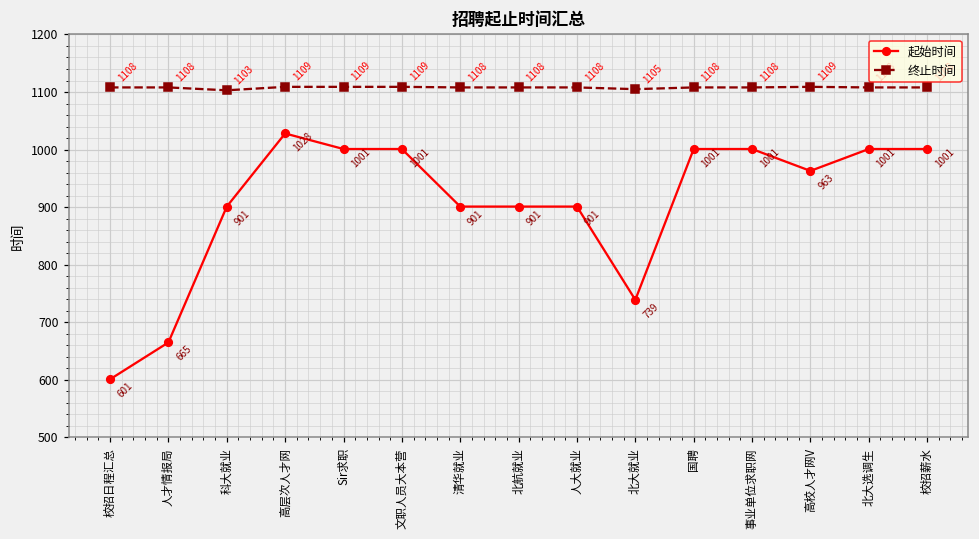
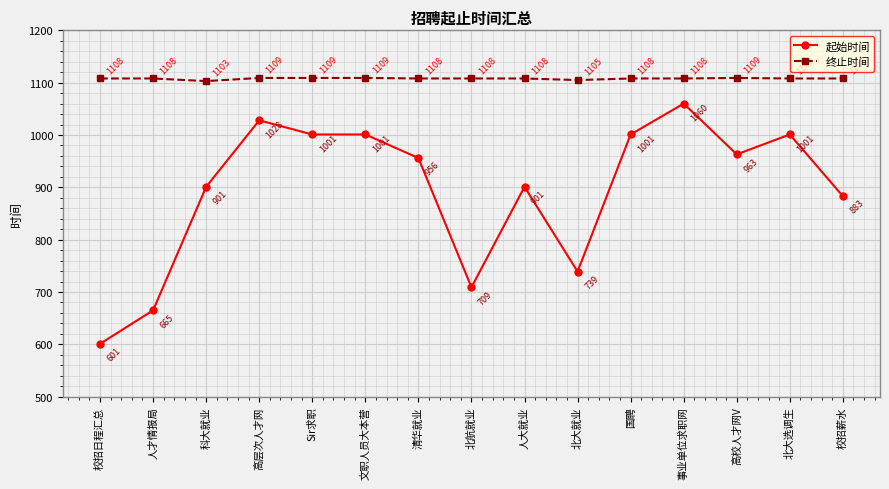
起始时间, 清华就业: 901 -> 956
起始时间, 北航就业: 901 -> 709
起始时间, 事业单位求职网: 1001 -> 1060
起始时间, 校招薪水: 1001 -> 883
